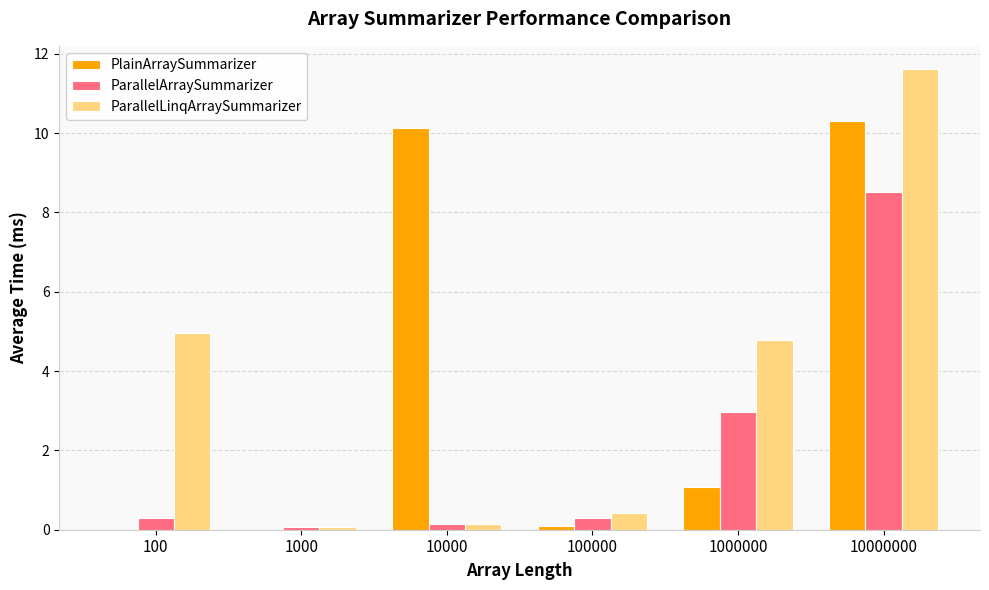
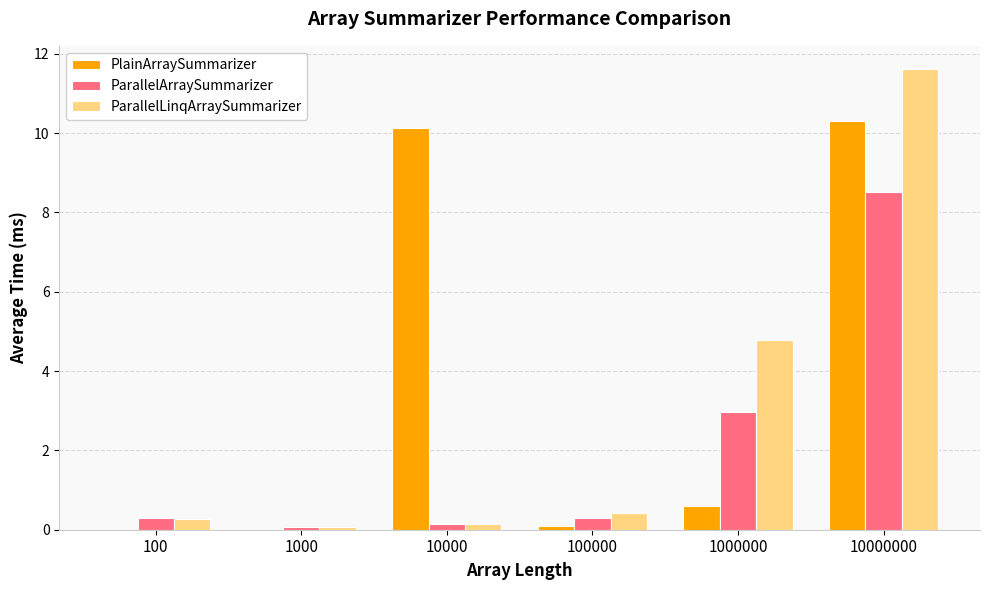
ParallelLinqArraySummarizer, 100: 5.0 -> 0.3
PlainArraySummarizer, 1000000: 1.1 -> 0.6
